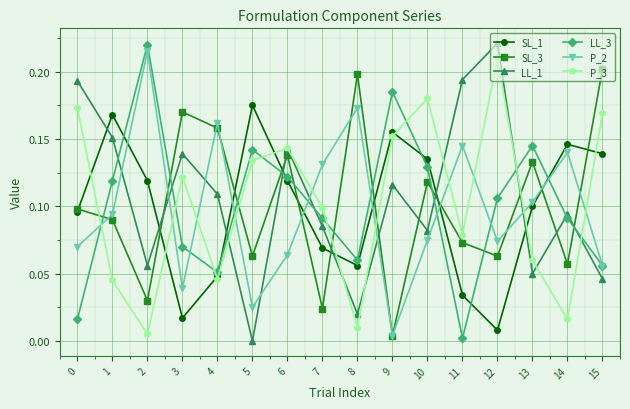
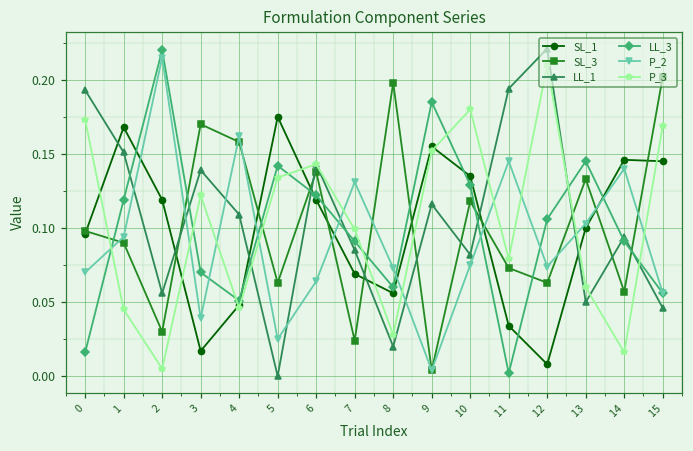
P_2, 8: 0.173 -> 0.073
P_3, 8: 0.010 -> 0.028
SL_1, 15: 0.139 -> 0.145
